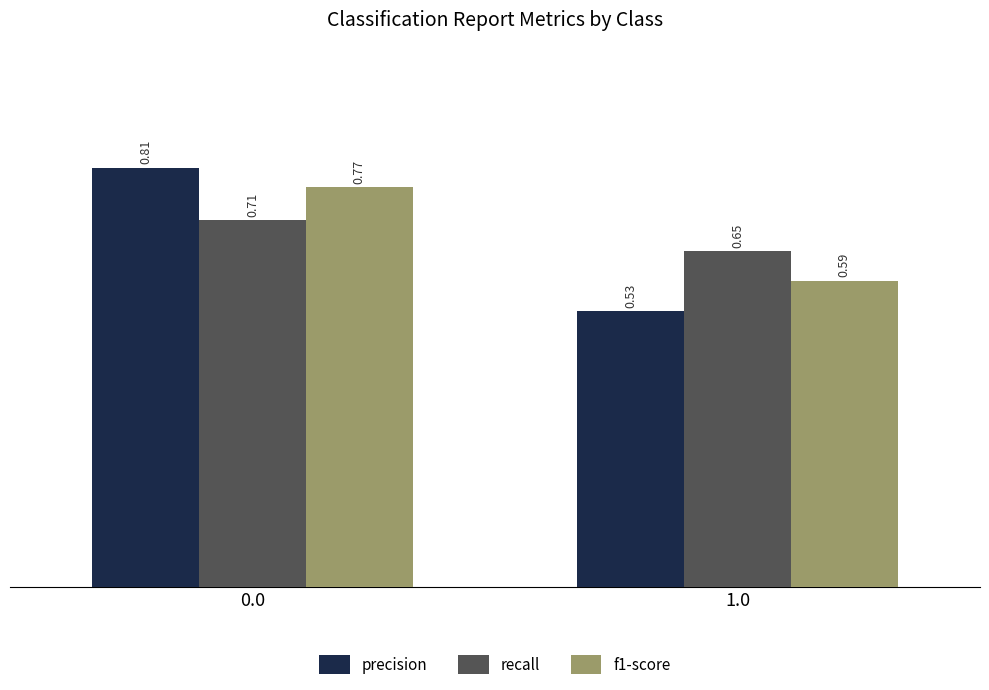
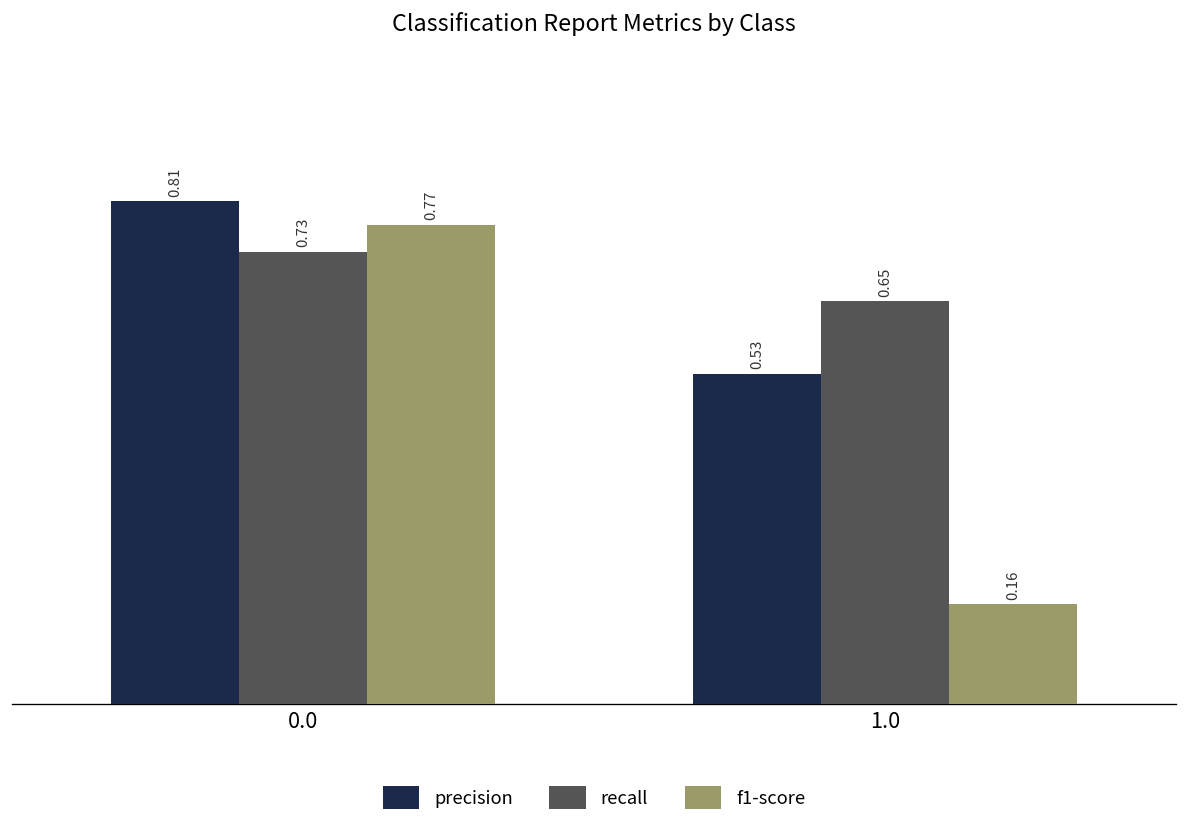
recall, 0.0: 0.71 -> 0.73
f1-score, 1.0: 0.59 -> 0.16
